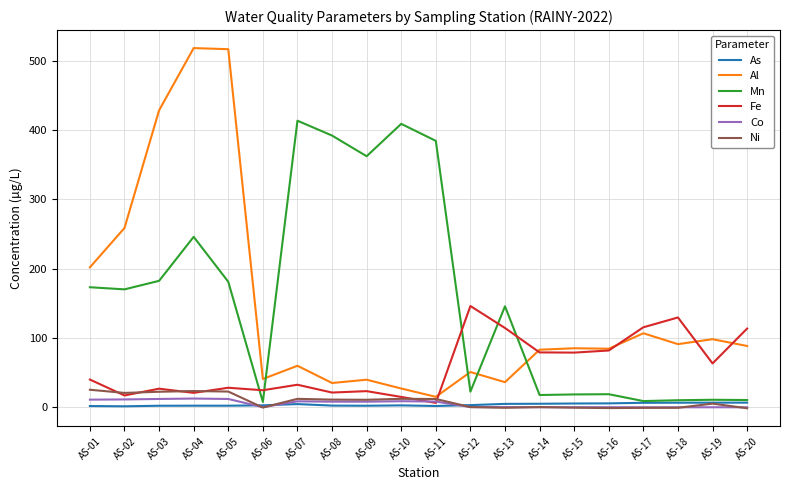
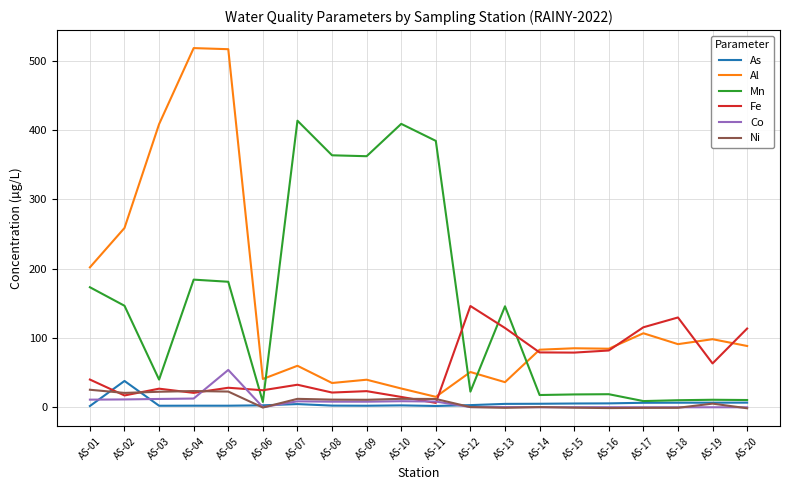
As, AS-02: 0 -> 40
Mn, AS-02: 170 -> 150
Al, AS-03: 430 -> 410
Mn, AS-03: 180 -> 40
Mn, AS-04: 250 -> 180
Co, AS-05: 10 -> 50
Mn, AS-08: 390 -> 360
